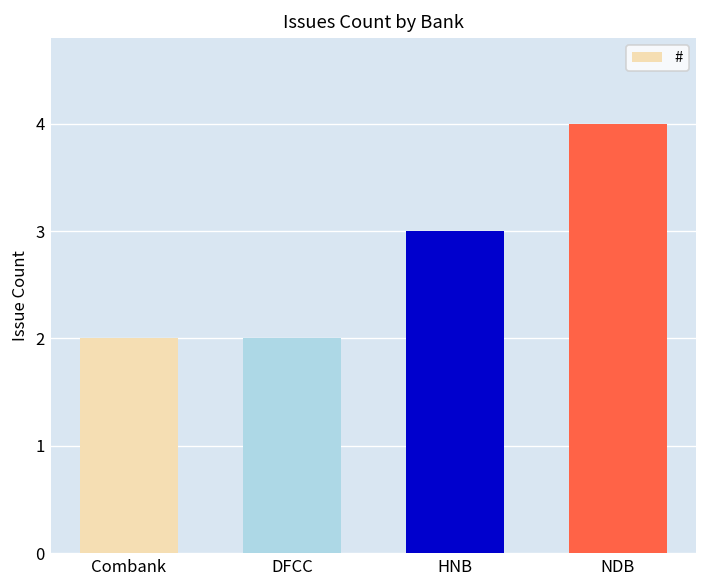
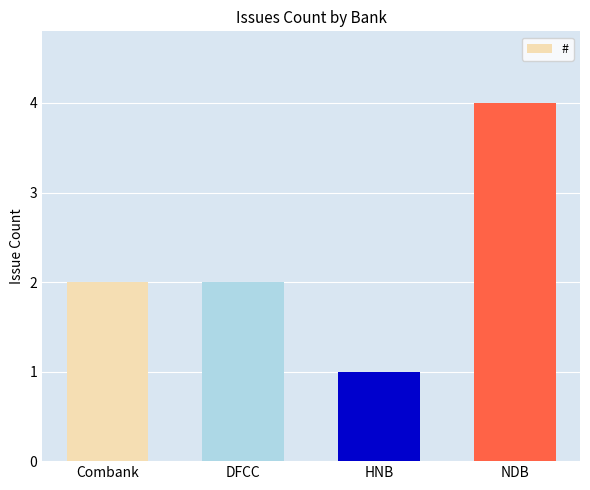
HNB: 3 -> 1
